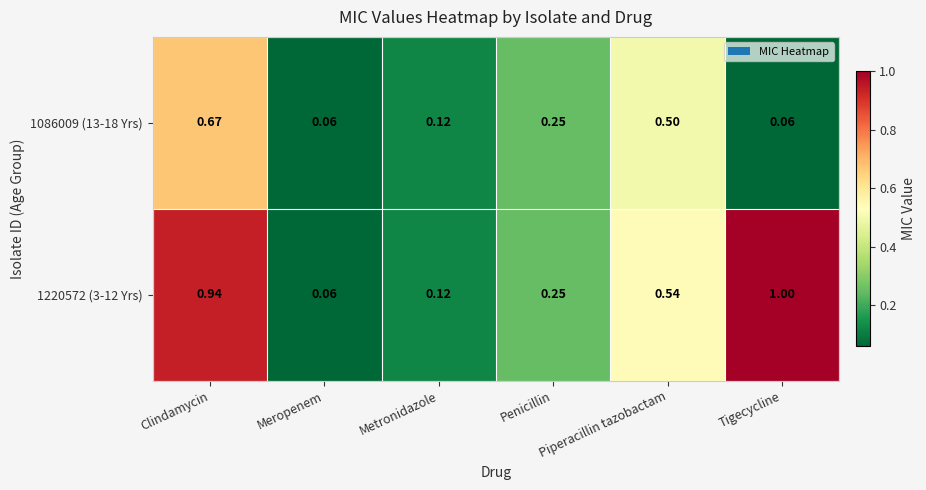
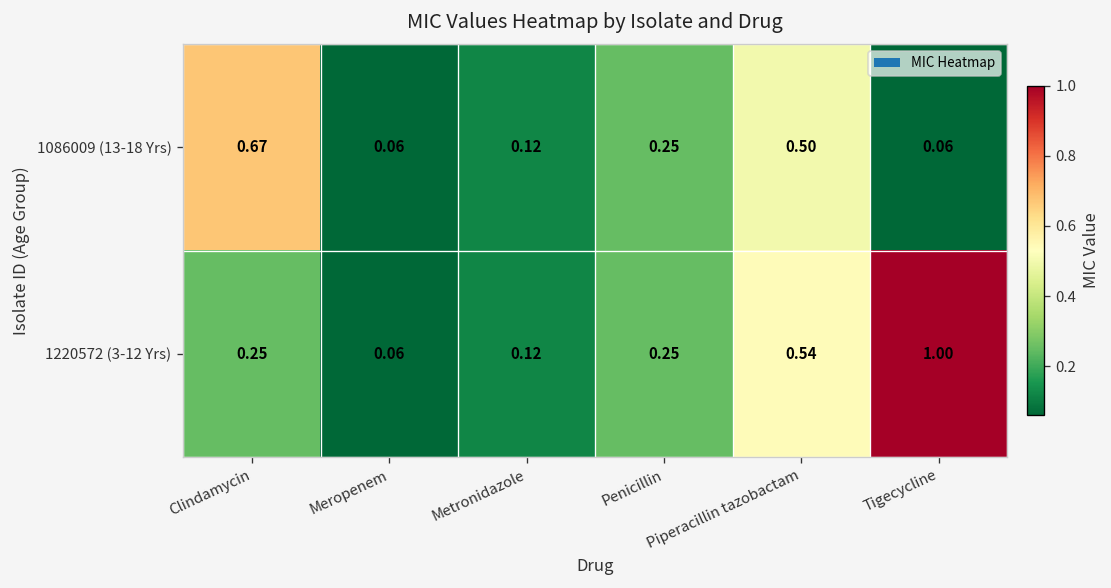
1220572 (3-12 Yrs), Clindamycin: 0.94 -> 0.25
